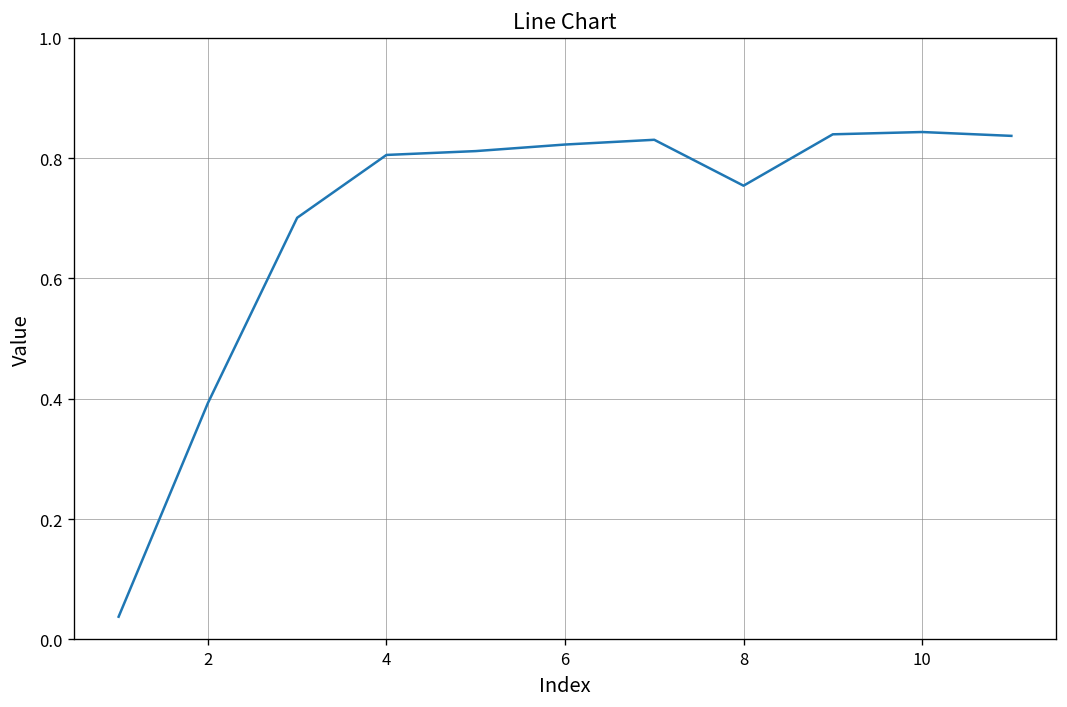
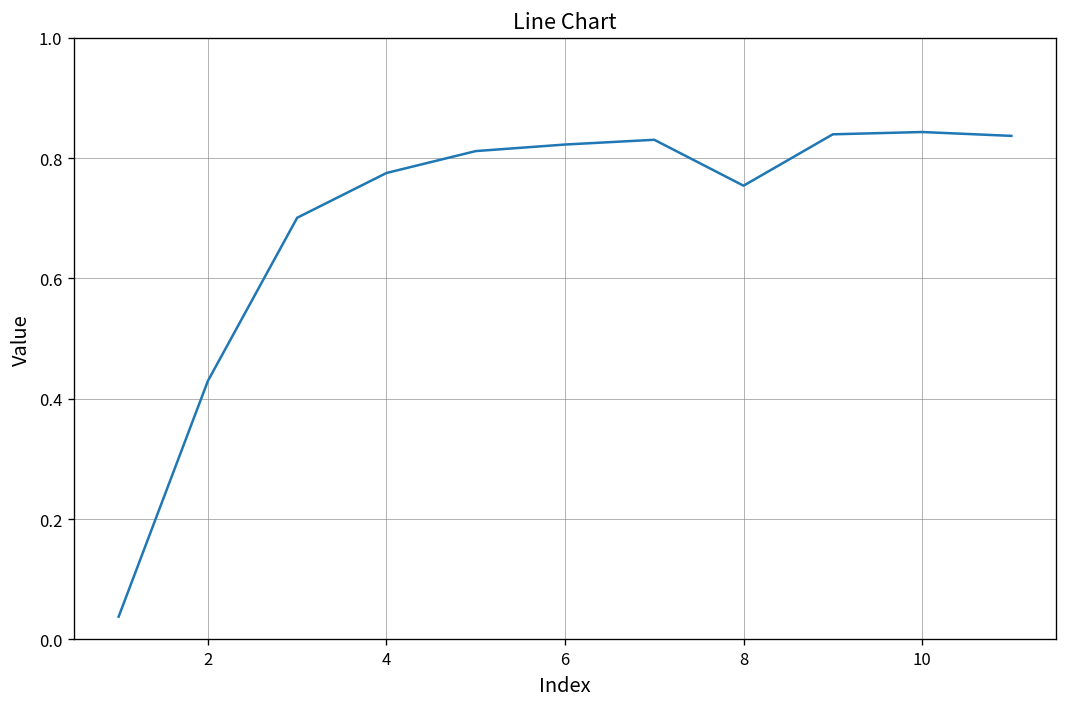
2: 0.39 -> 0.43
4: 0.81 -> 0.78
